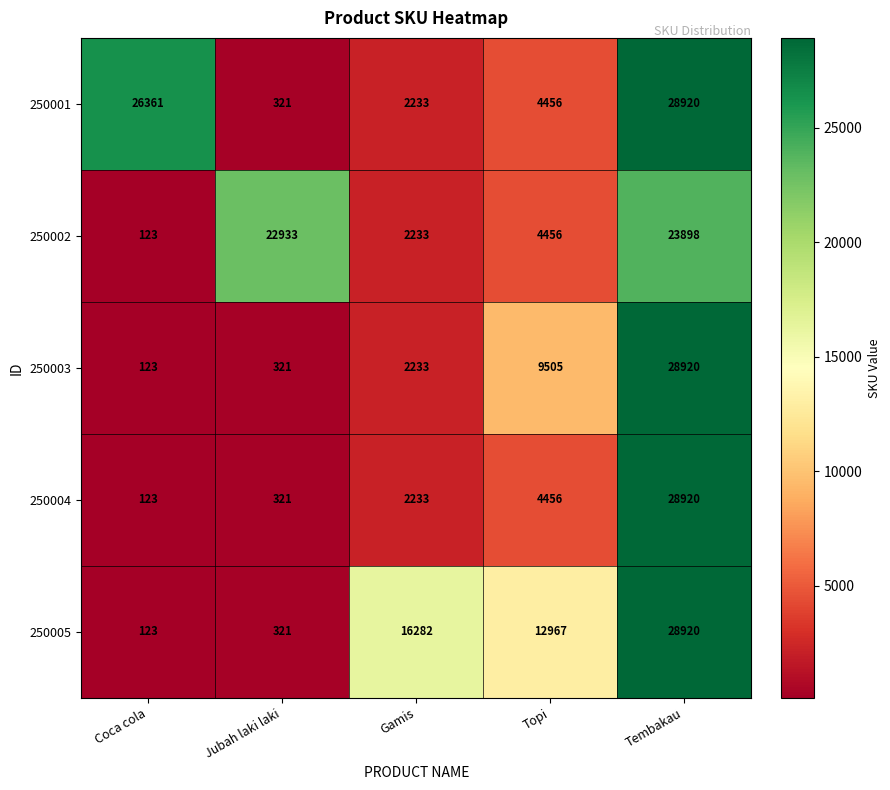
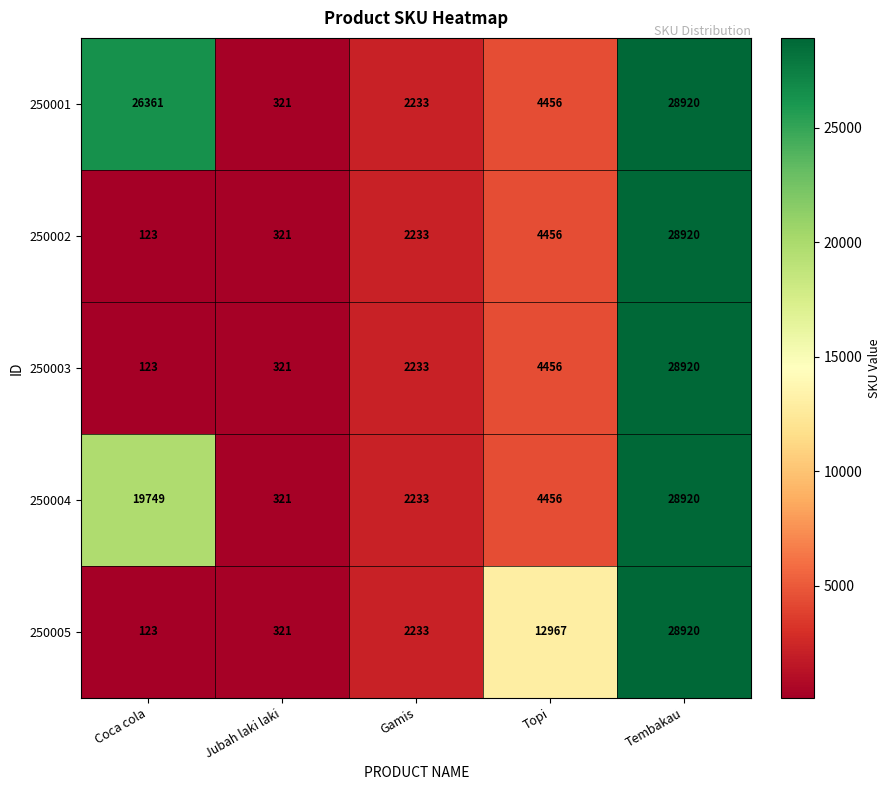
250002, Jubah laki laki: 22933 -> 321
250002, Tembakau: 23898 -> 28920
250003, Topi: 9505 -> 4456
250004, Coca cola: 123 -> 19749
250005, Gamis: 16282 -> 2233
